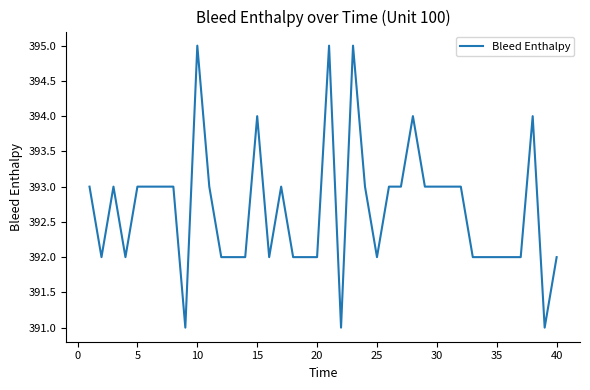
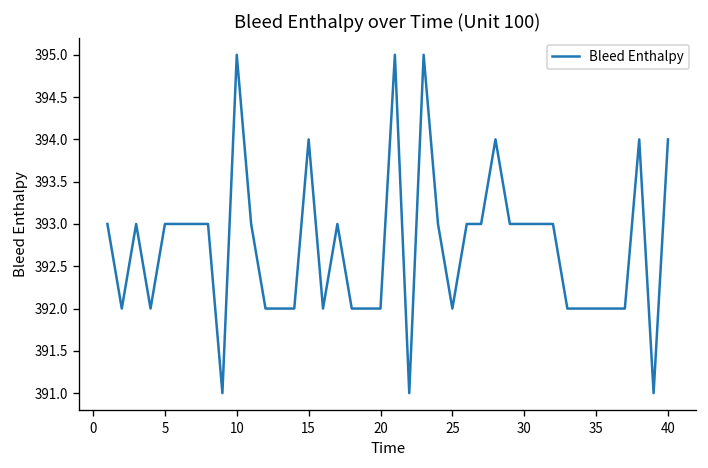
40: 392 -> 394
